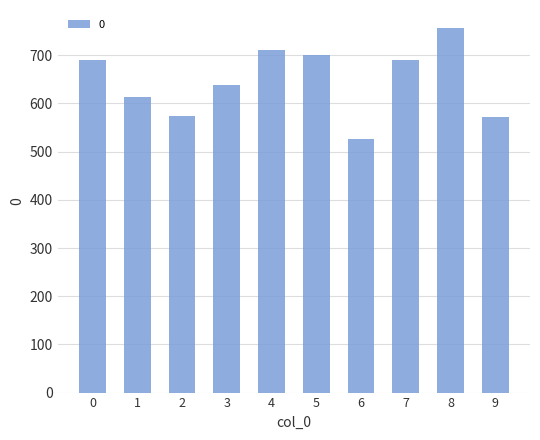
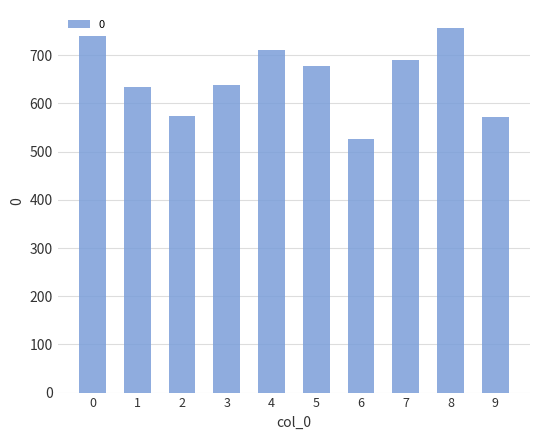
0: 690 -> 740
1: 610 -> 640
5: 700 -> 680
